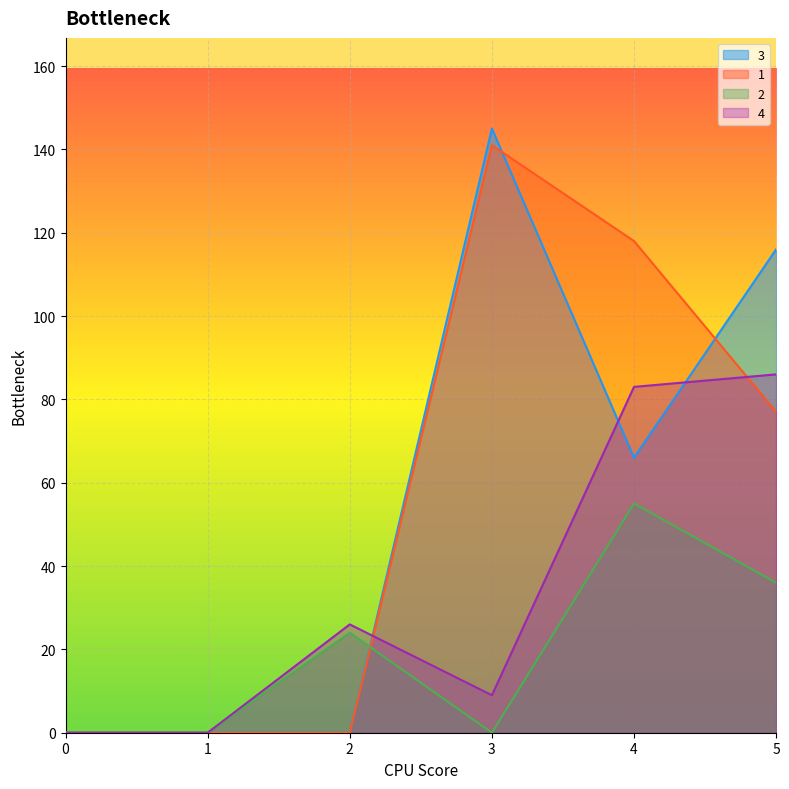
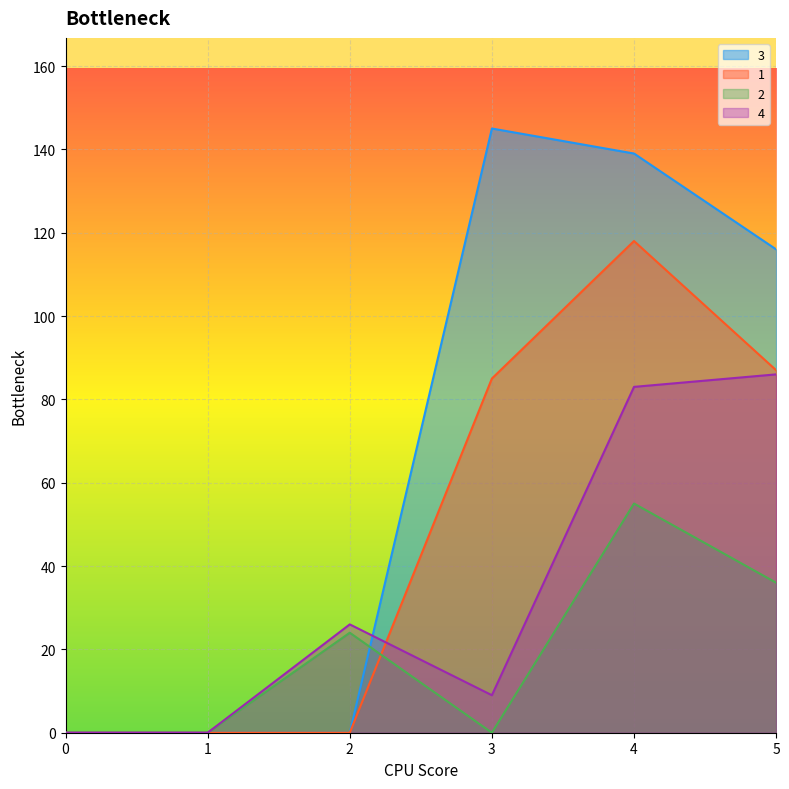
1, 3: 141 -> 85
3, 4: 66 -> 139
1, 5: 77 -> 87
